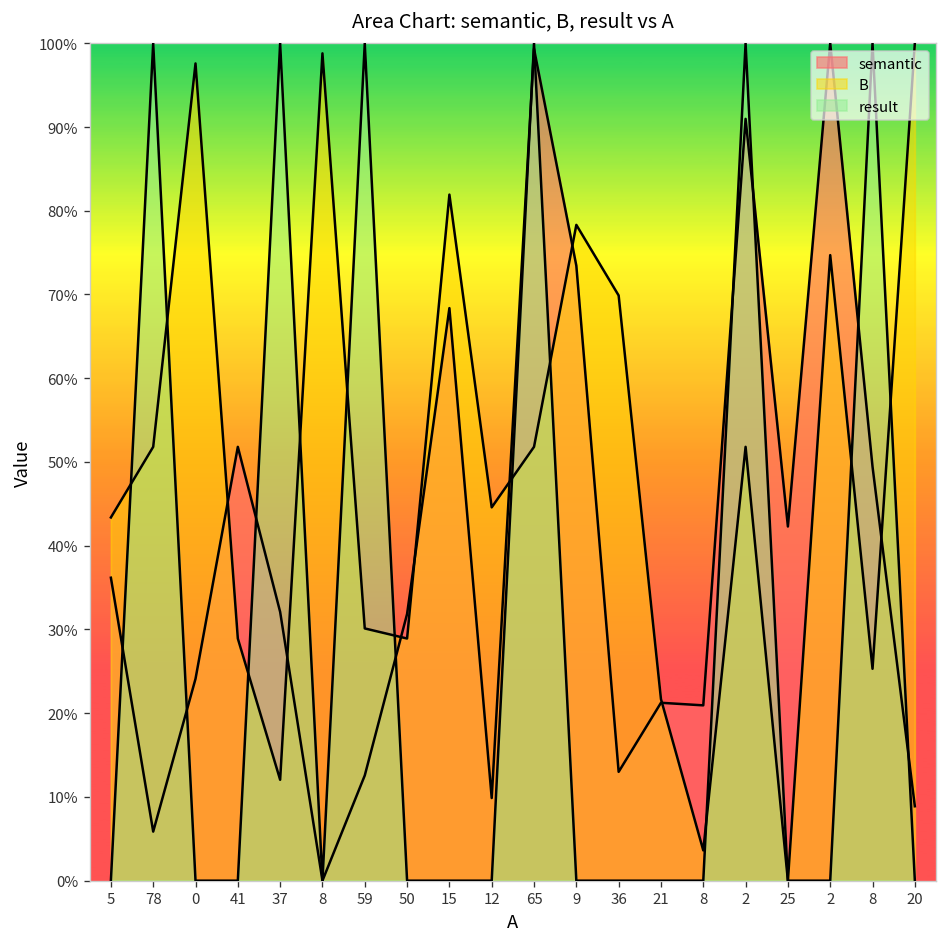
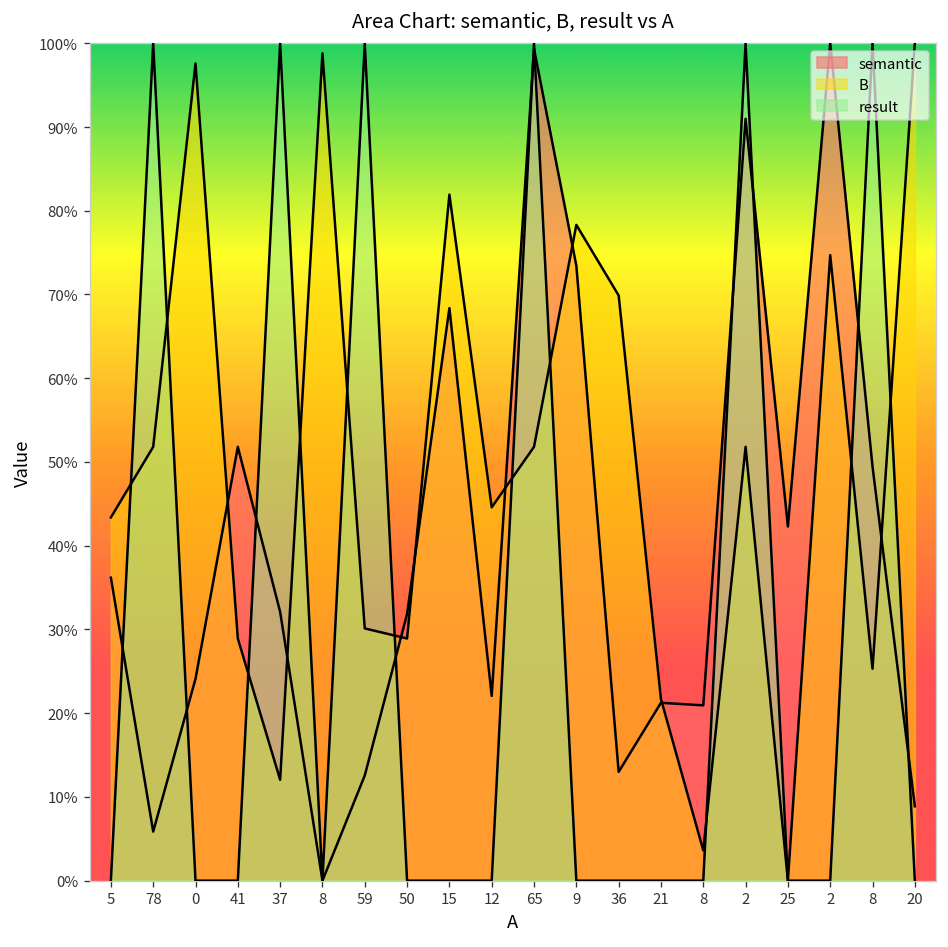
semantic, 12: 10% -> 22%
